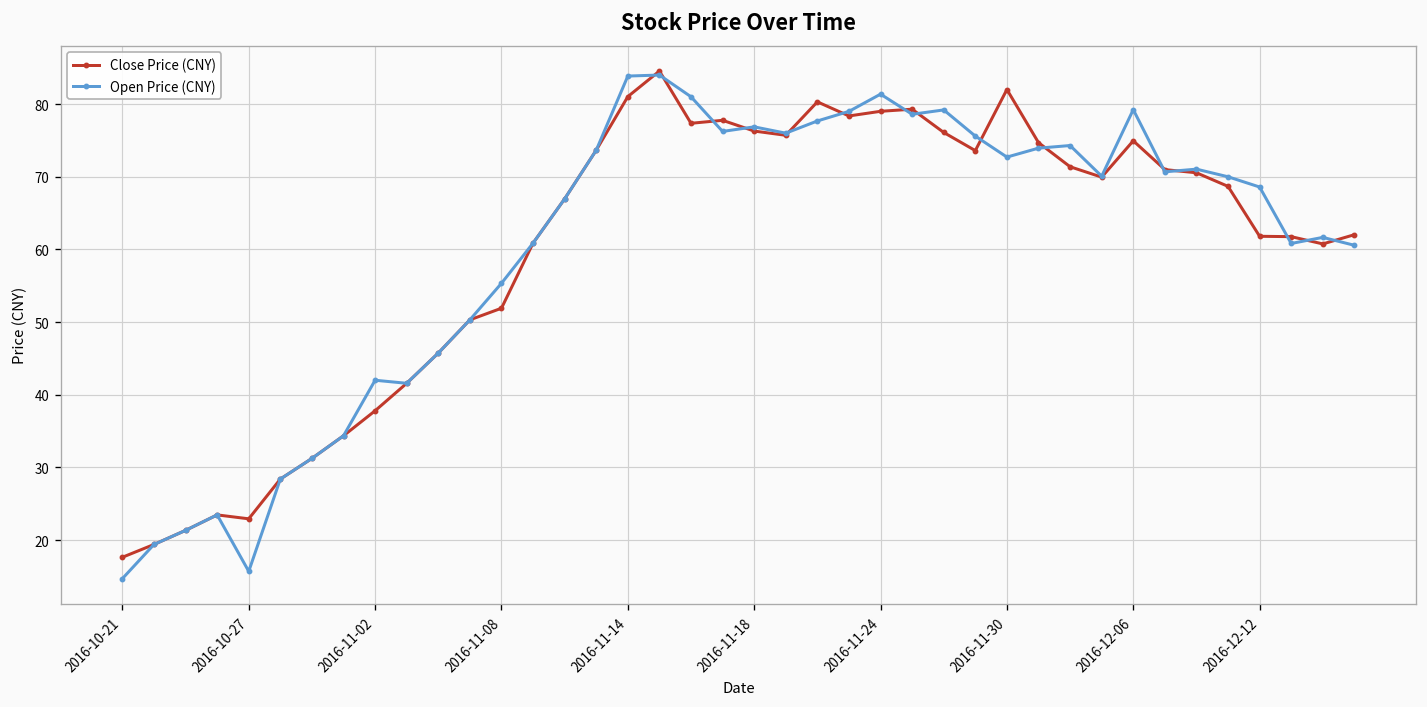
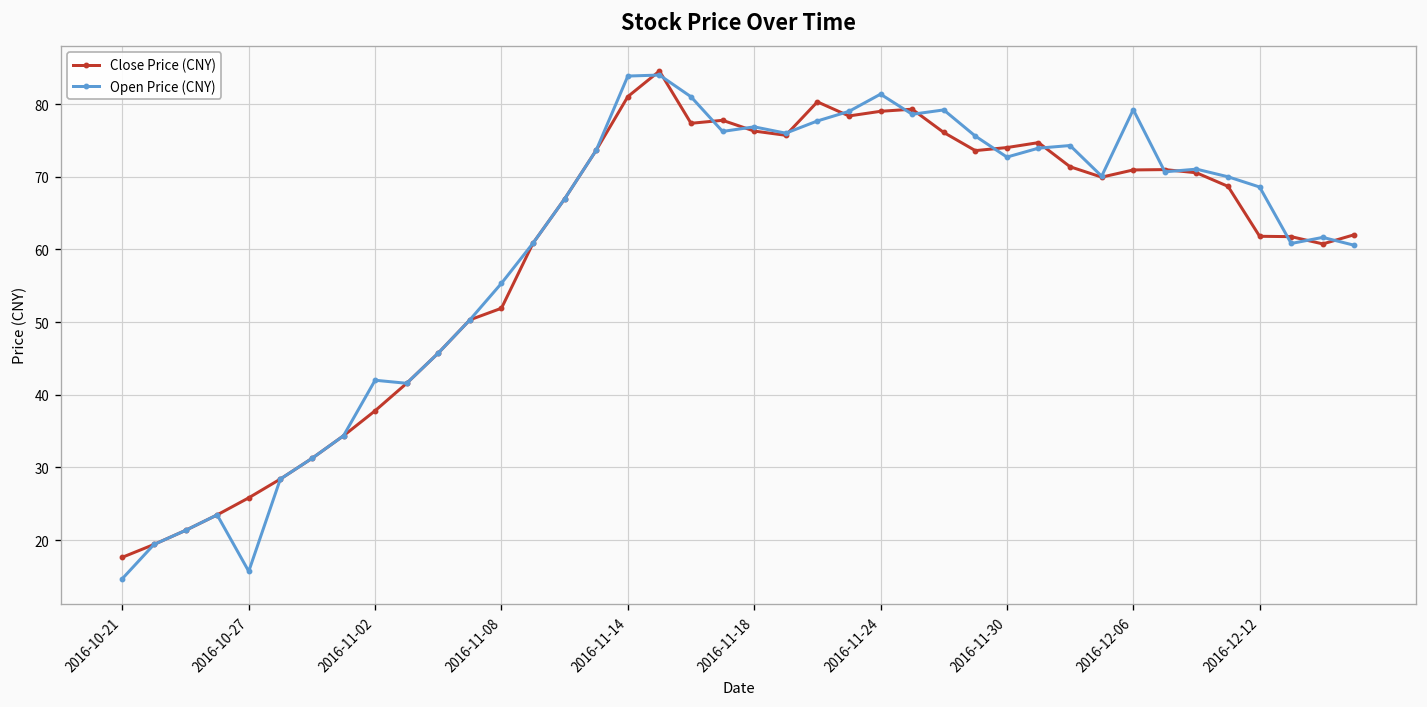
Close Price (CNY), 2016-10-27: 23 -> 26
Close Price (CNY), 2016-11-30: 82 -> 74
Close Price (CNY), 2016-12-06: 75 -> 71
